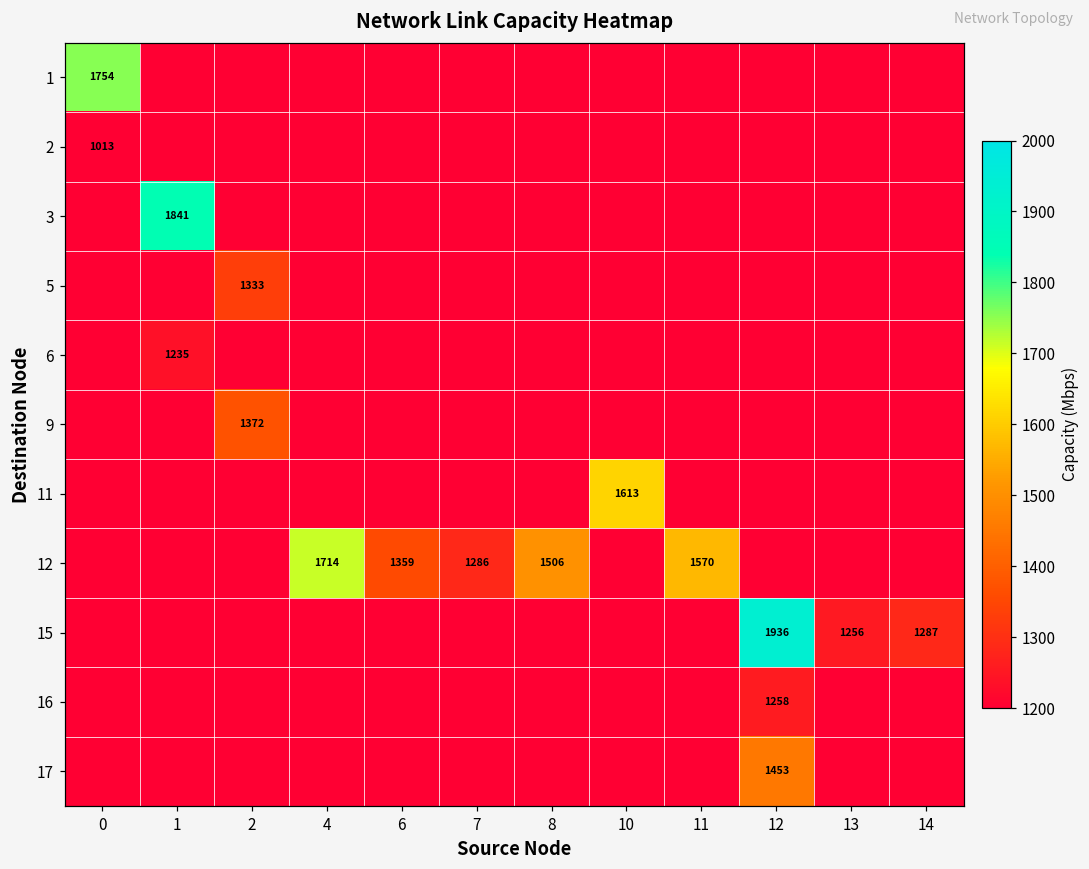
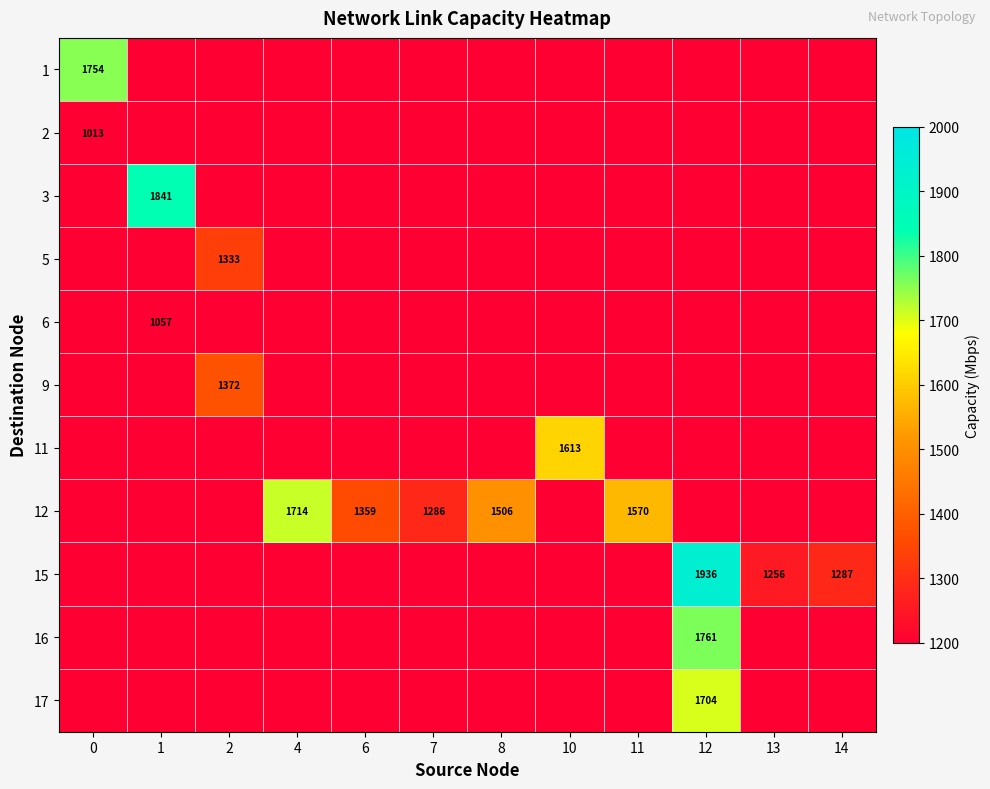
6, 1: 1235 -> 1057
16, 12: 1258 -> 1761
17, 12: 1453 -> 1704
